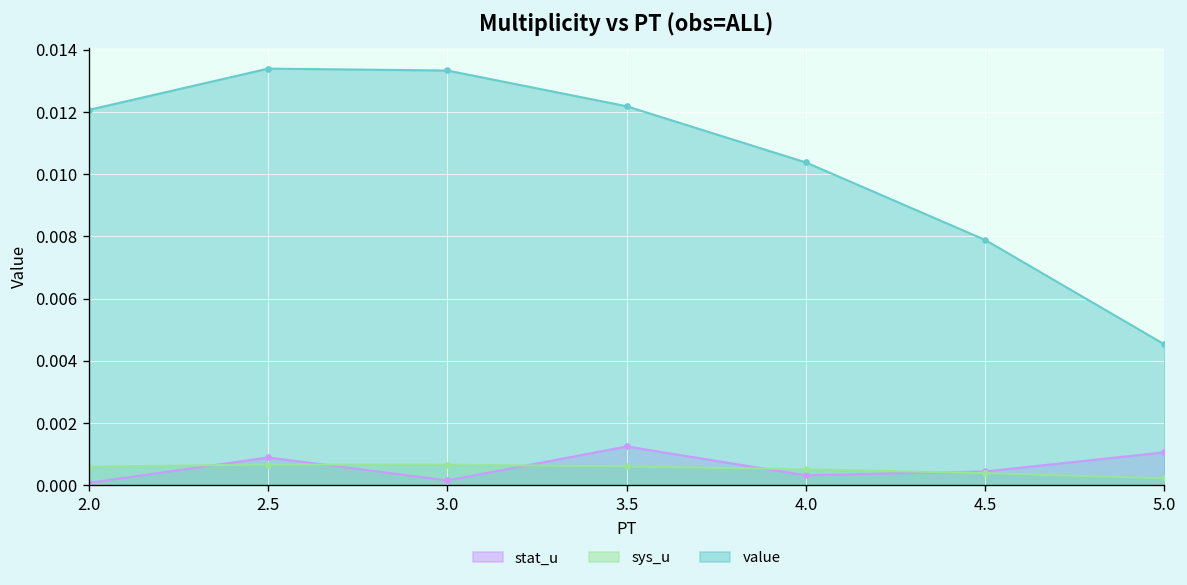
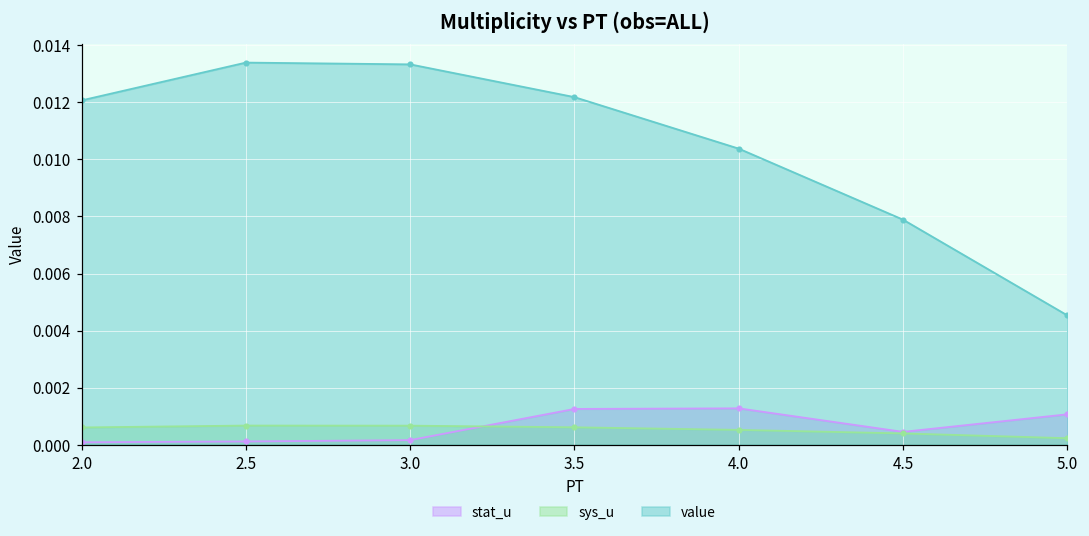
stat_u, 2.5: 0.0009 -> 0.0001
stat_u, 4.0: 0.0003 -> 0.0013
